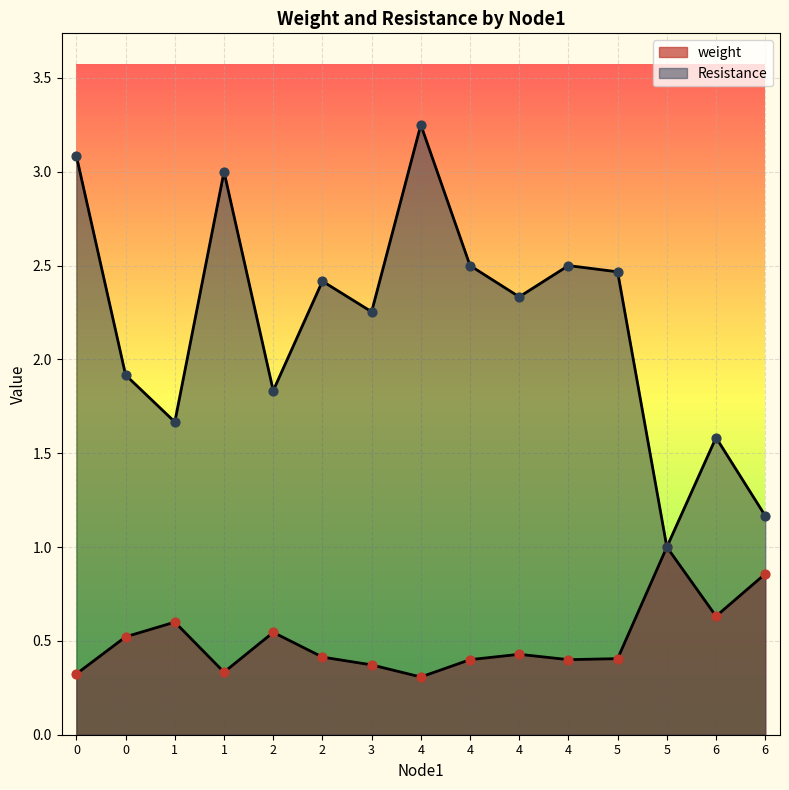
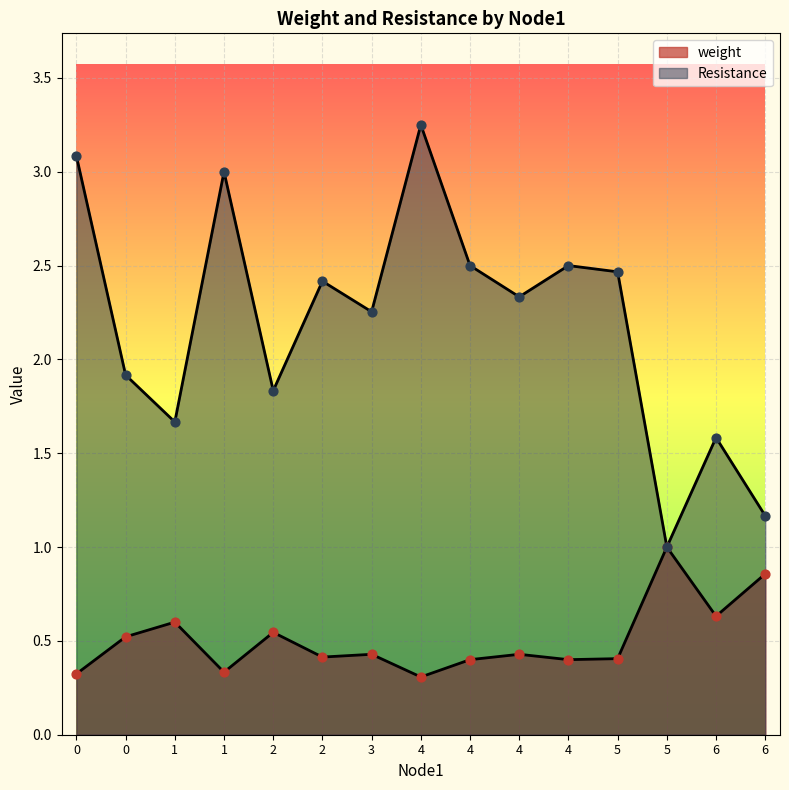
weight, 3: 0.37 -> 0.43
